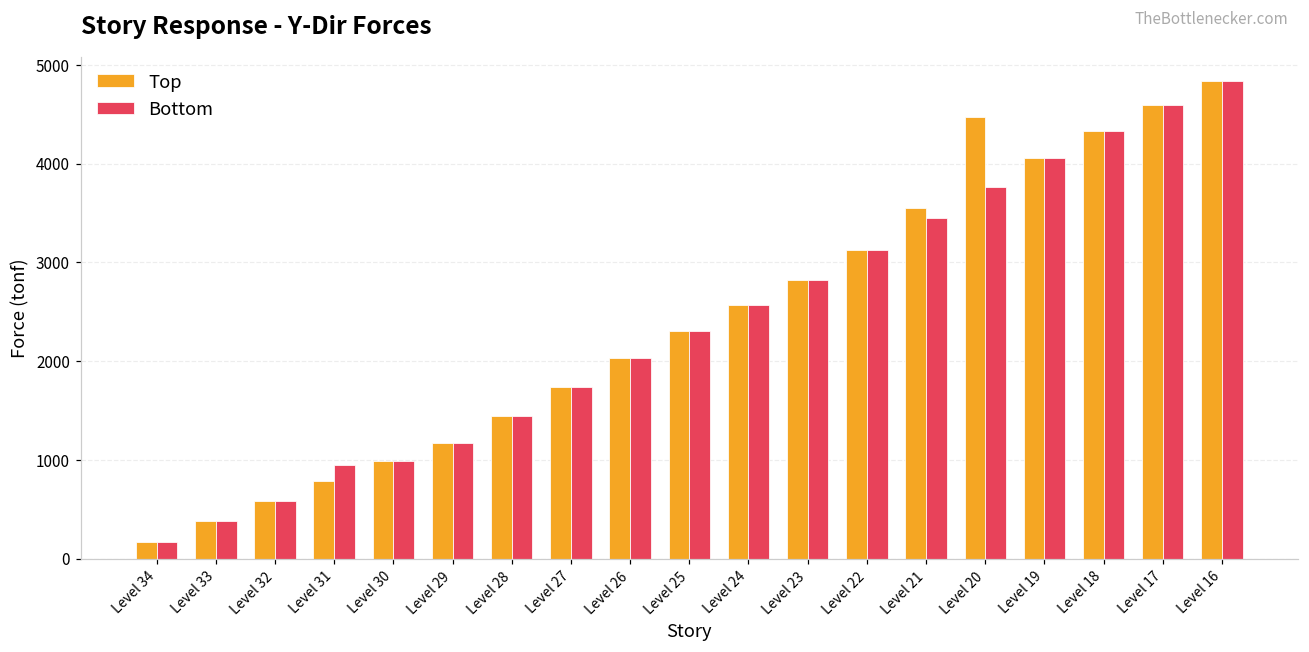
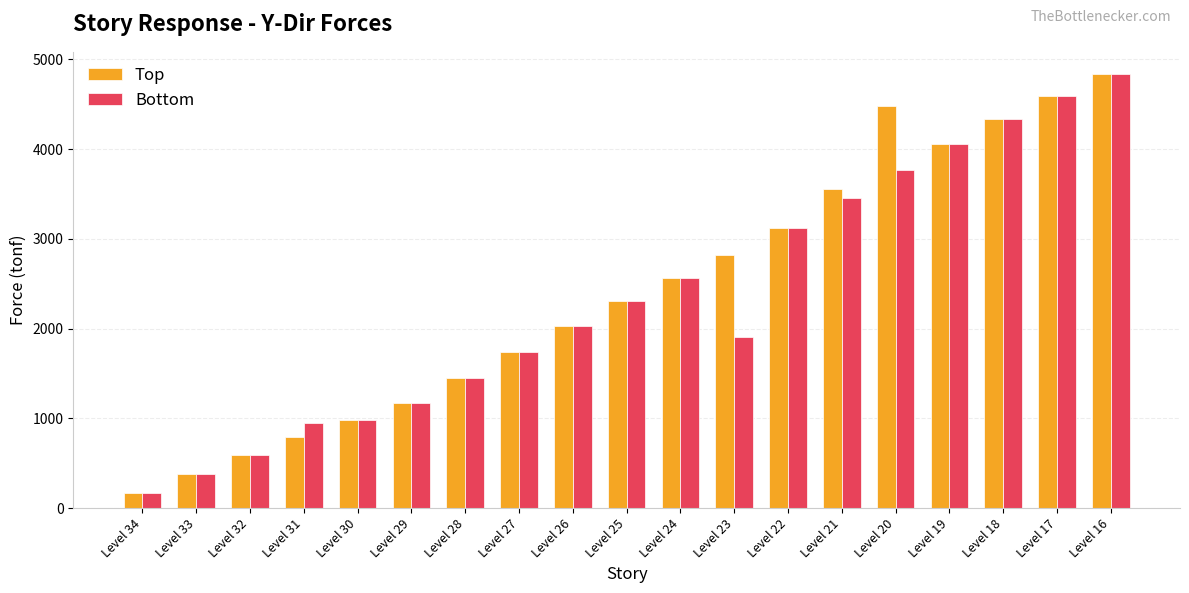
Bottom, Level 23: 2800 -> 1900
